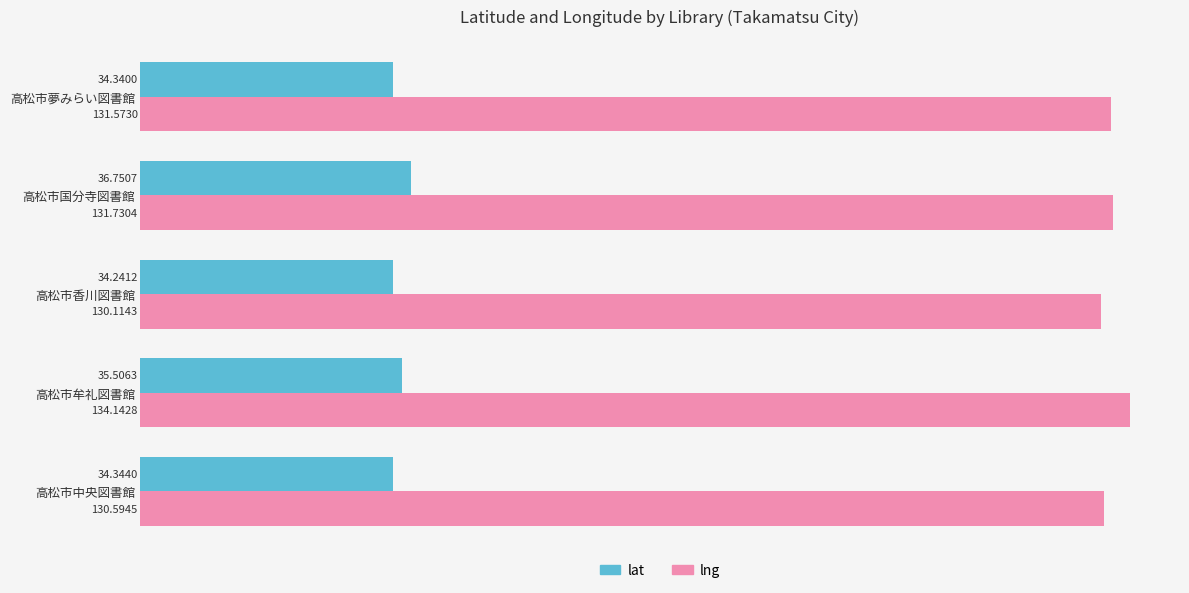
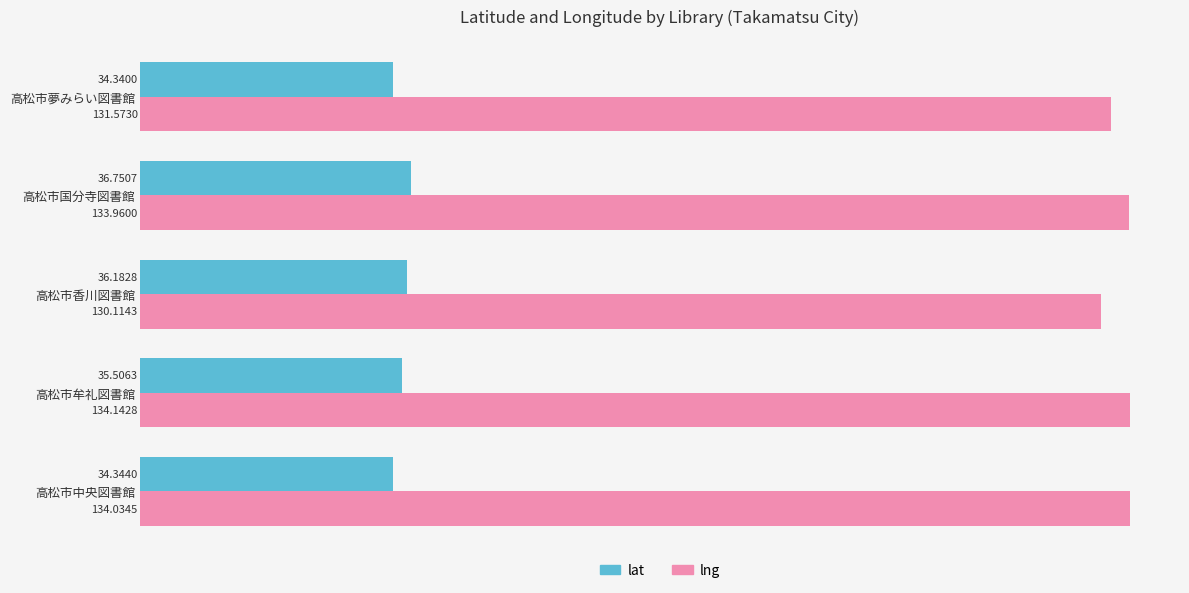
lng, 高松市国分寺図書館: 131.7304 -> 133.9600
lat, 高松市香川図書館: 34.2412 -> 36.1828
lng, 高松市中央図書館: 130.5945 -> 134.0345
